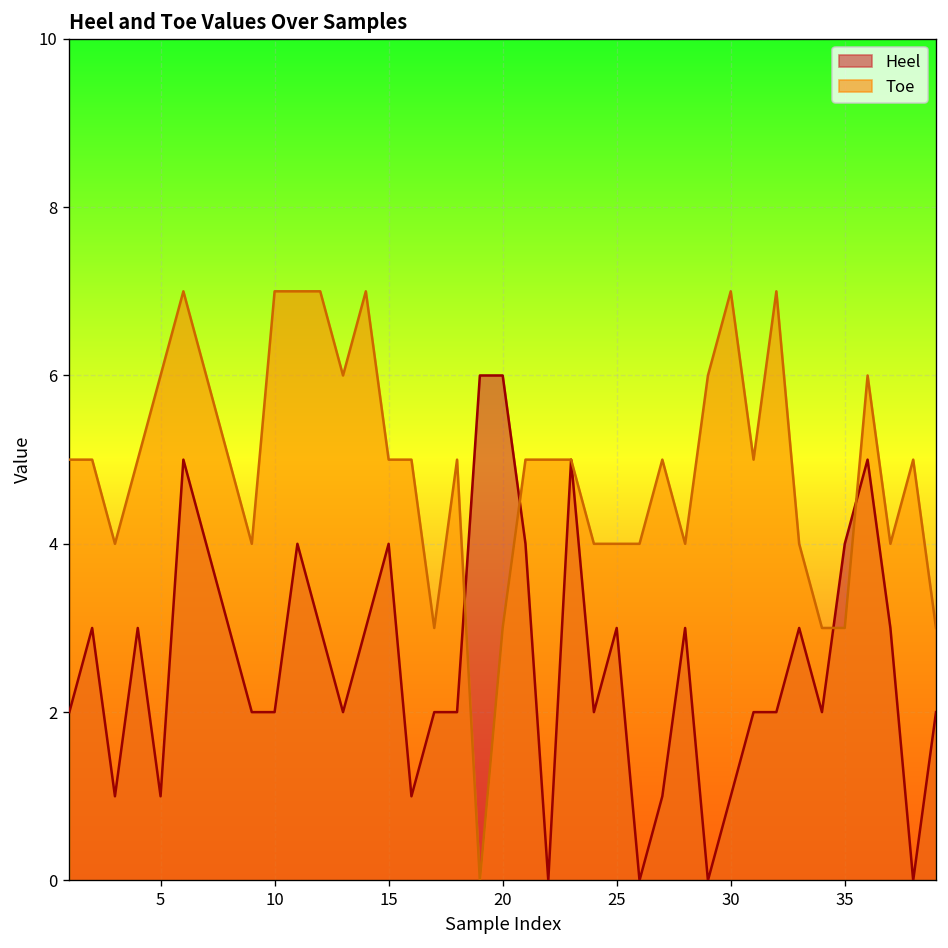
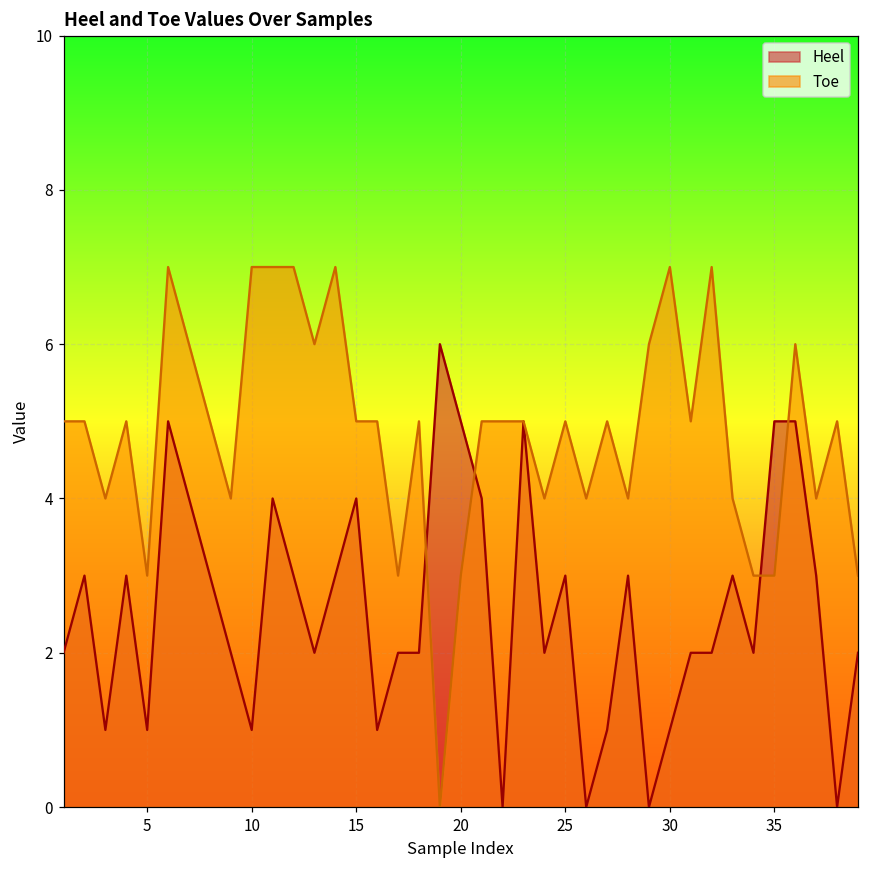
Toe, 5: 6 -> 3
Heel, 10: 2 -> 1
Heel, 20: 6 -> 5
Toe, 25: 4 -> 5
Heel, 35: 4 -> 5
